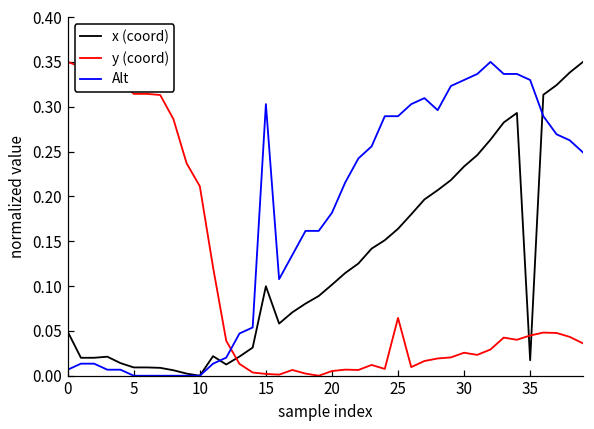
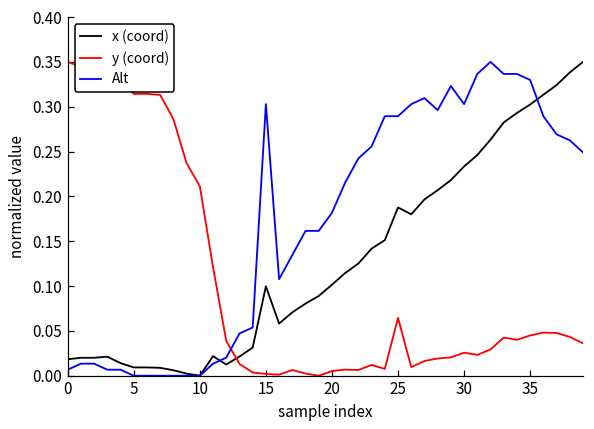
x (coord), 0: 0.05 -> 0.02
x (coord), 25: 0.16 -> 0.19
Alt, 30: 0.33 -> 0.30
x (coord), 35: 0.02 -> 0.30
